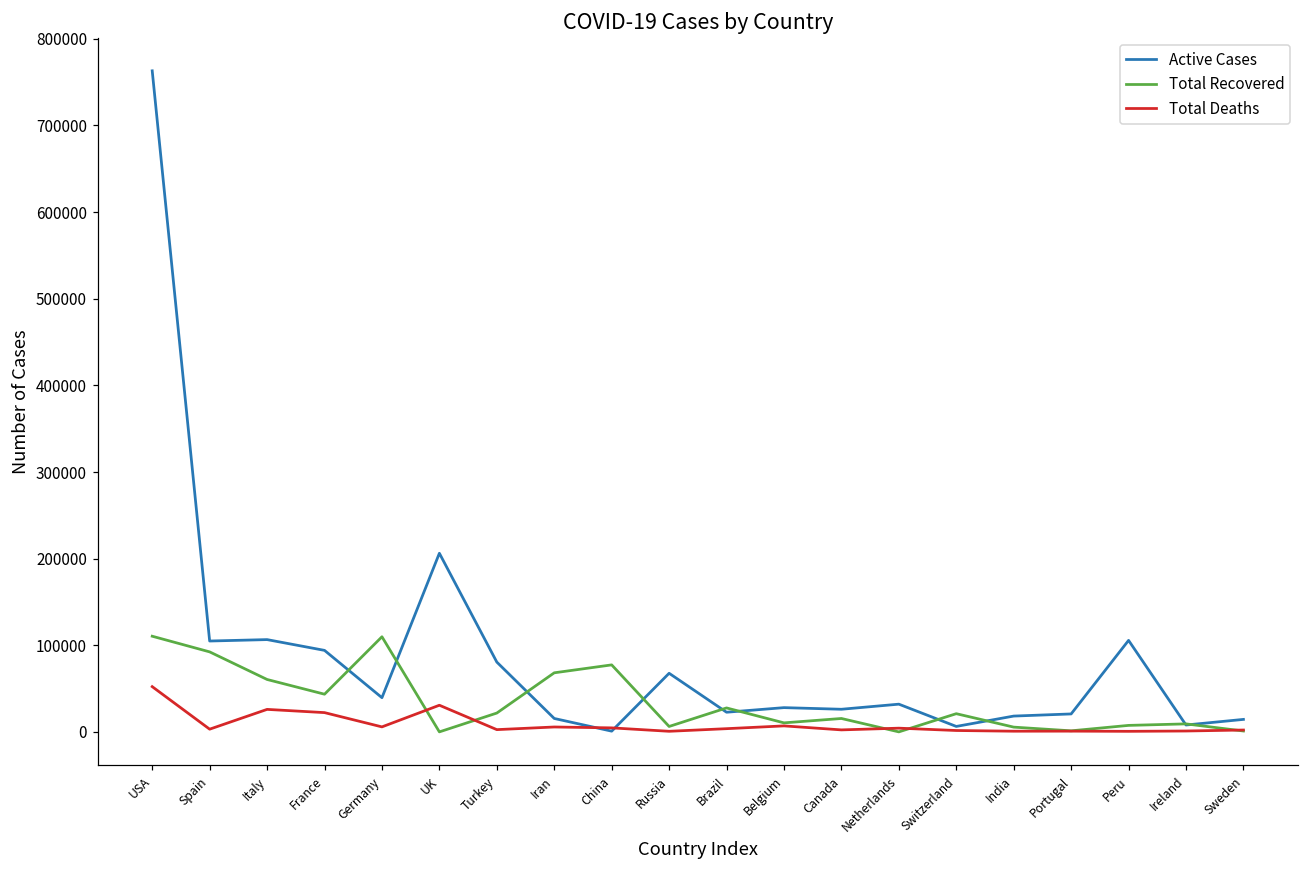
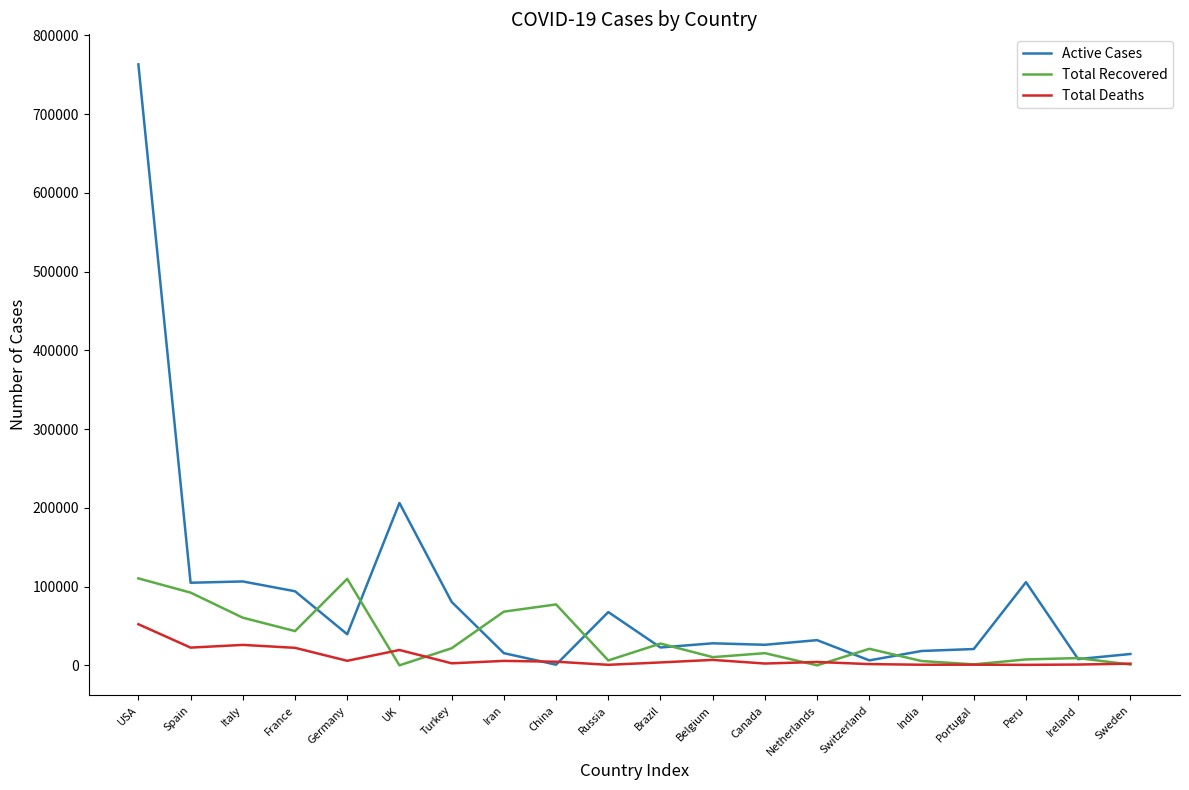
Total Deaths, Spain: 0 -> 20000
Total Deaths, UK: 30000 -> 20000
